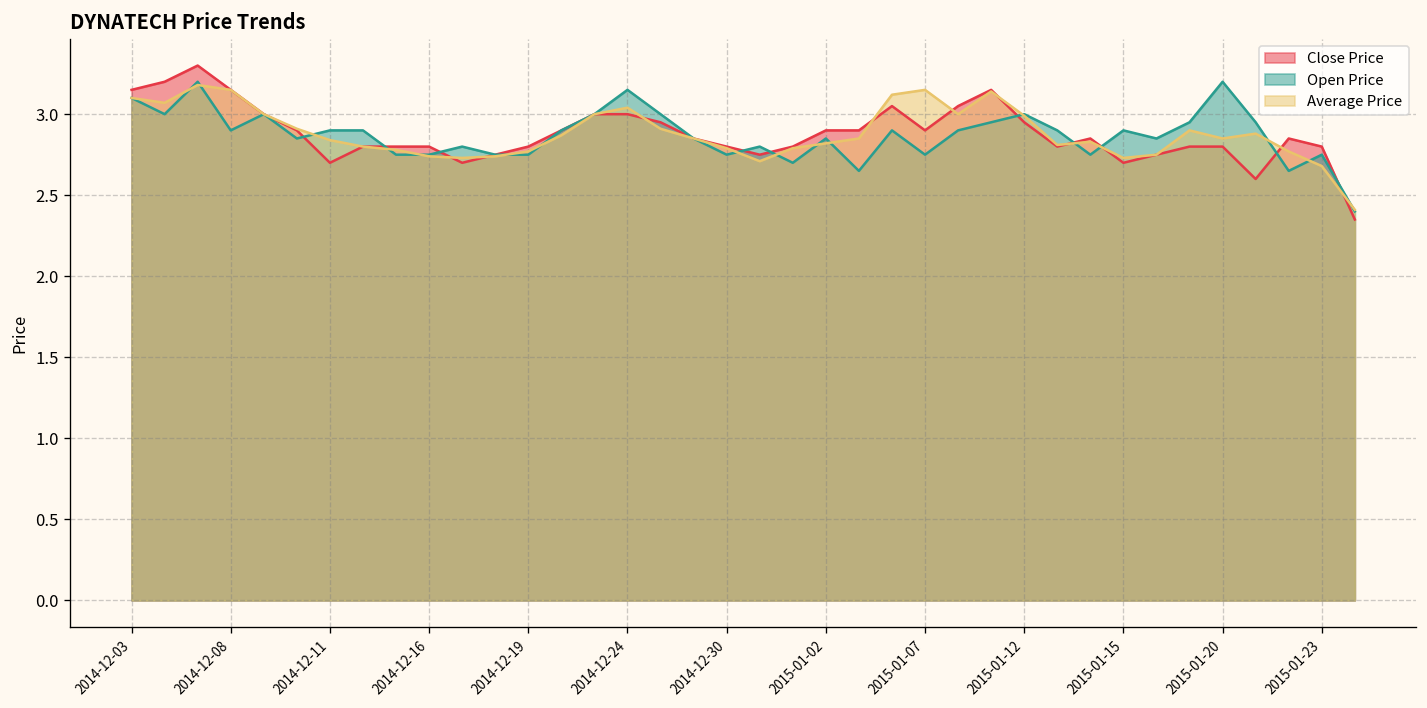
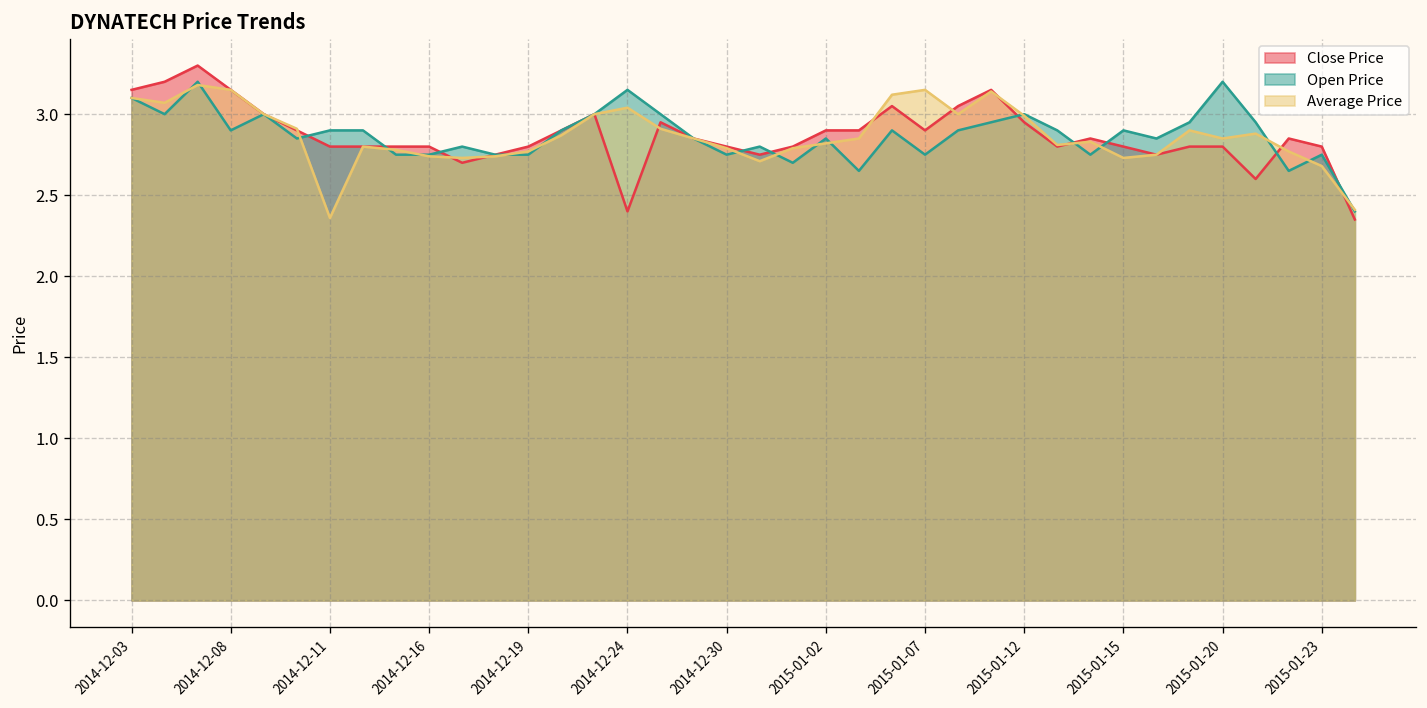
Close Price, 2014-12-11: 2.7 -> 2.8
Average Price, 2014-12-11: 2.84 -> 2.36
Close Price, 2014-12-24: 3.0 -> 2.4
Close Price, 2015-01-15: 2.7 -> 2.8
